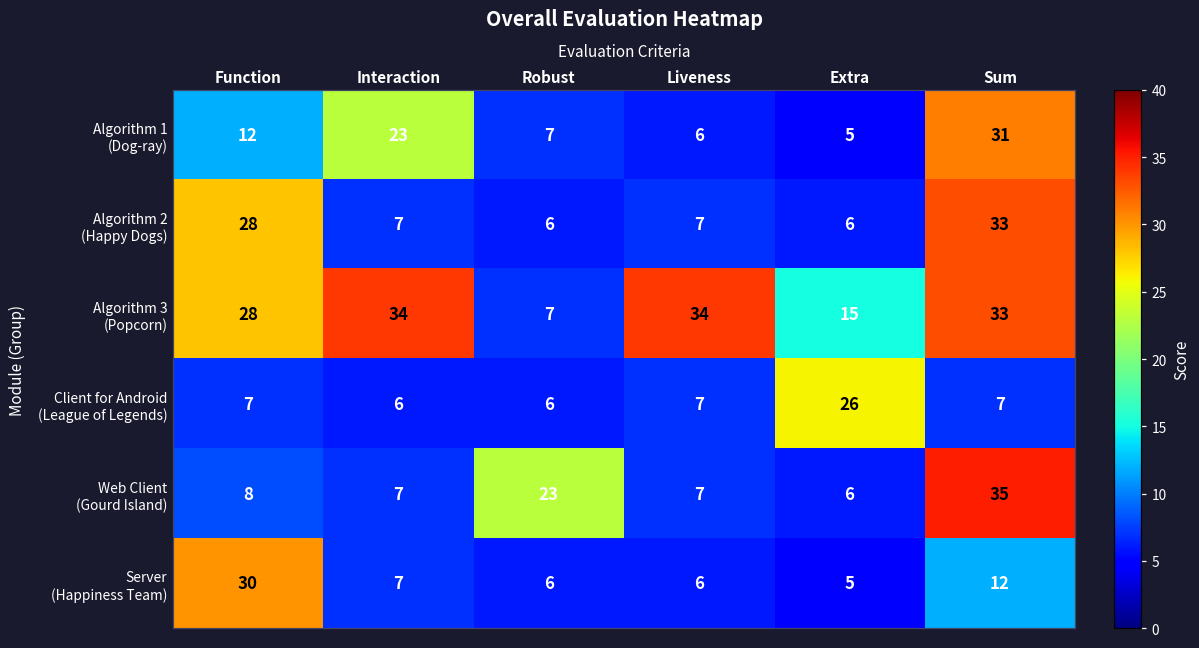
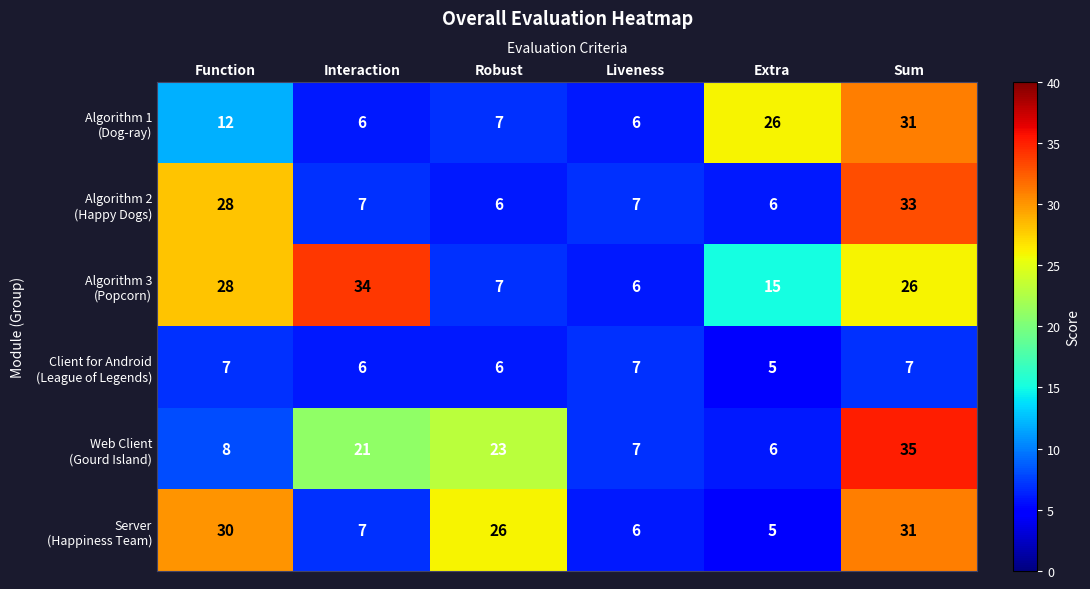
Algorithm 1 (Dog-ray), Interaction: 23 -> 6
Algorithm 1 (Dog-ray), Extra: 5 -> 26
Algorithm 3 (Popcorn), Liveness: 34 -> 6
Algorithm 3 (Popcorn), Sum: 33 -> 26
Client for Android (League of Legends), Extra: 26 -> 5
Web Client (Gourd Island), Interaction: 7 -> 21
Server (Happiness Team), Robust: 6 -> 26
Server (Happiness Team), Sum: 12 -> 31
